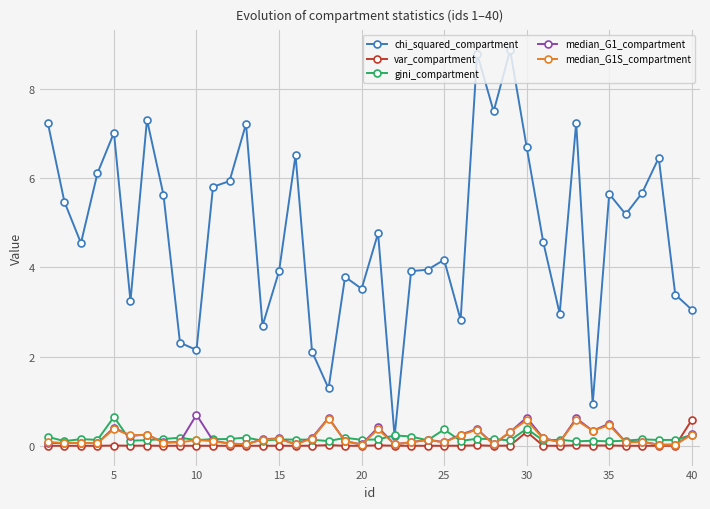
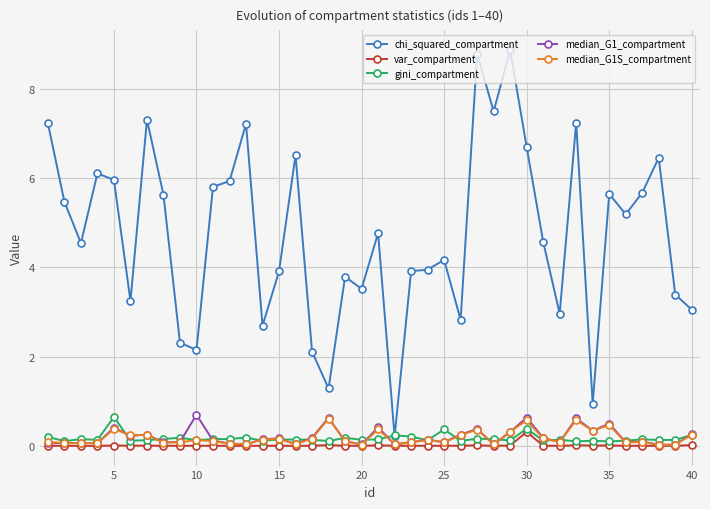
chi_squared_compartment, 5: 7.0 -> 6.0
var_compartment, 40: 0.6 -> 0.0
